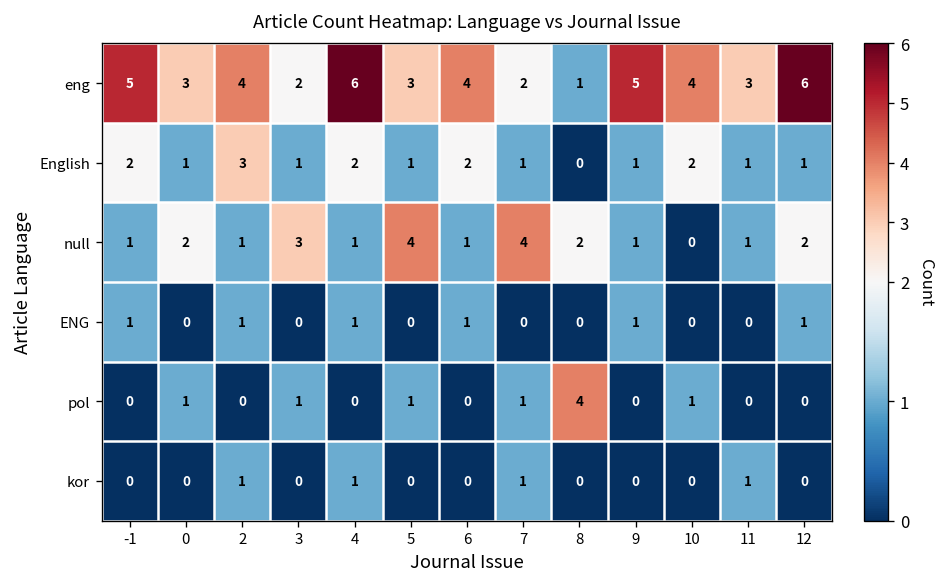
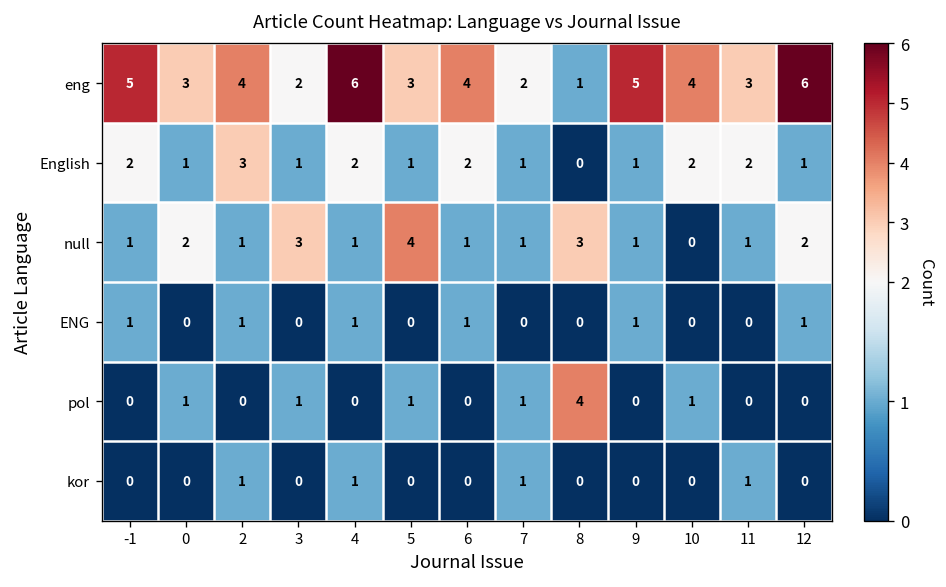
English, 11: 1 -> 2
null, 7: 4 -> 1
null, 8: 2 -> 3
